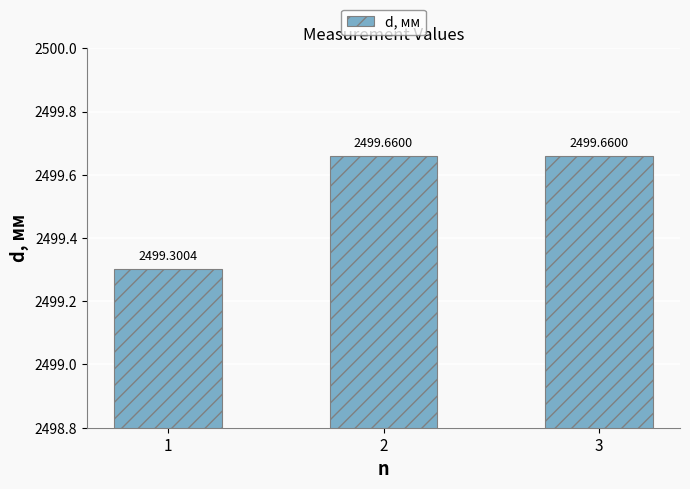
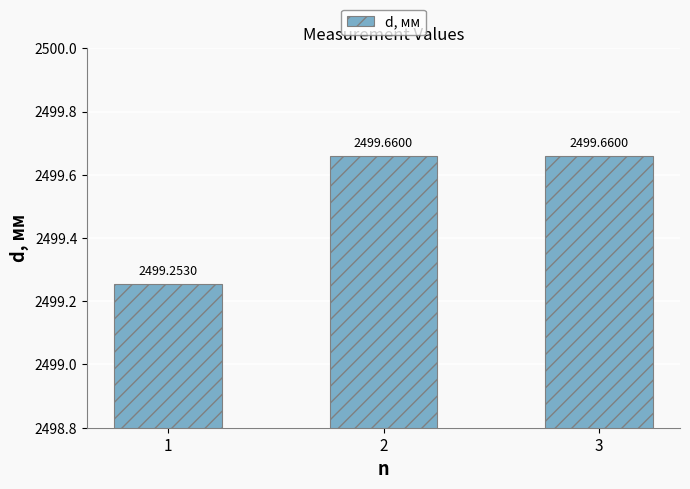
1: 2499.3004 -> 2499.2530
